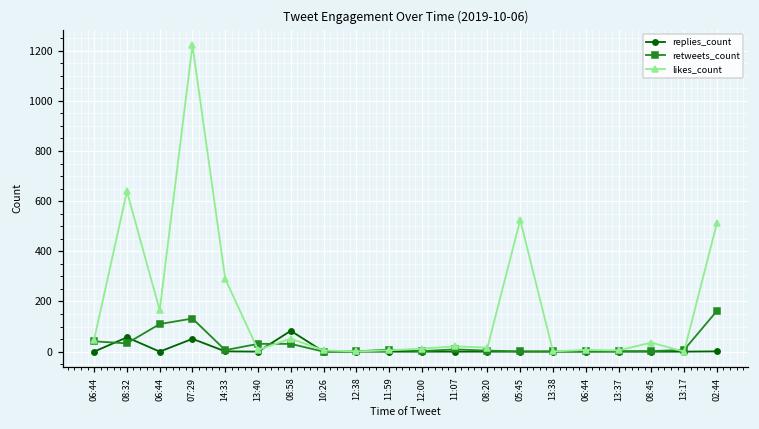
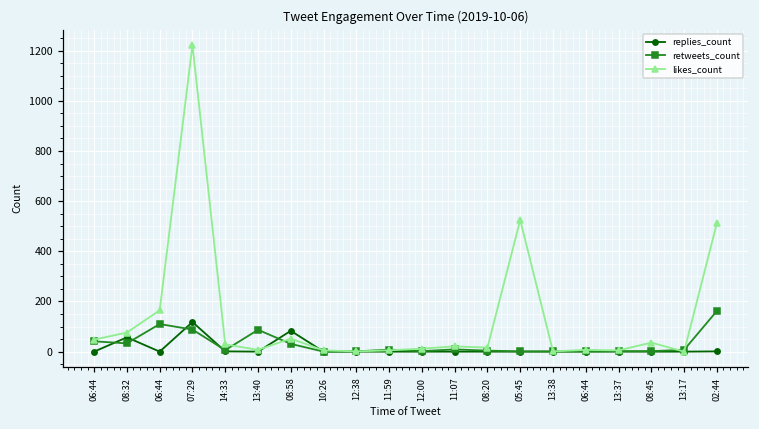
likes_count, 08:32: 640 -> 80
replies_count, 07:29: 50 -> 120
retweets_count, 07:29: 130 -> 90
likes_count, 14:33: 290 -> 30
retweets_count, 13:40: 30 -> 90
